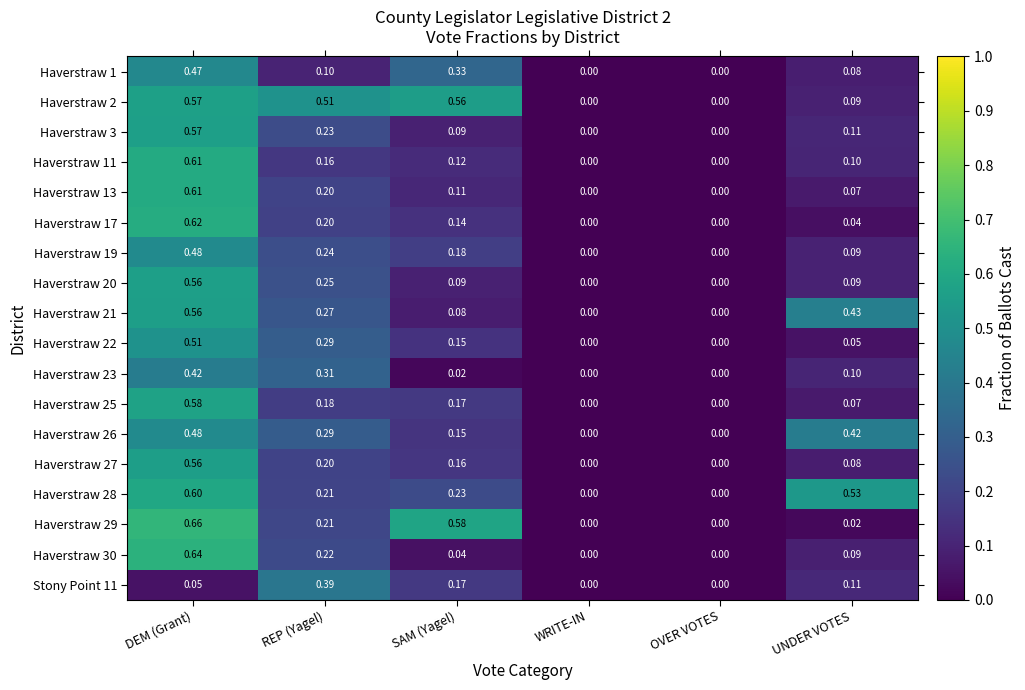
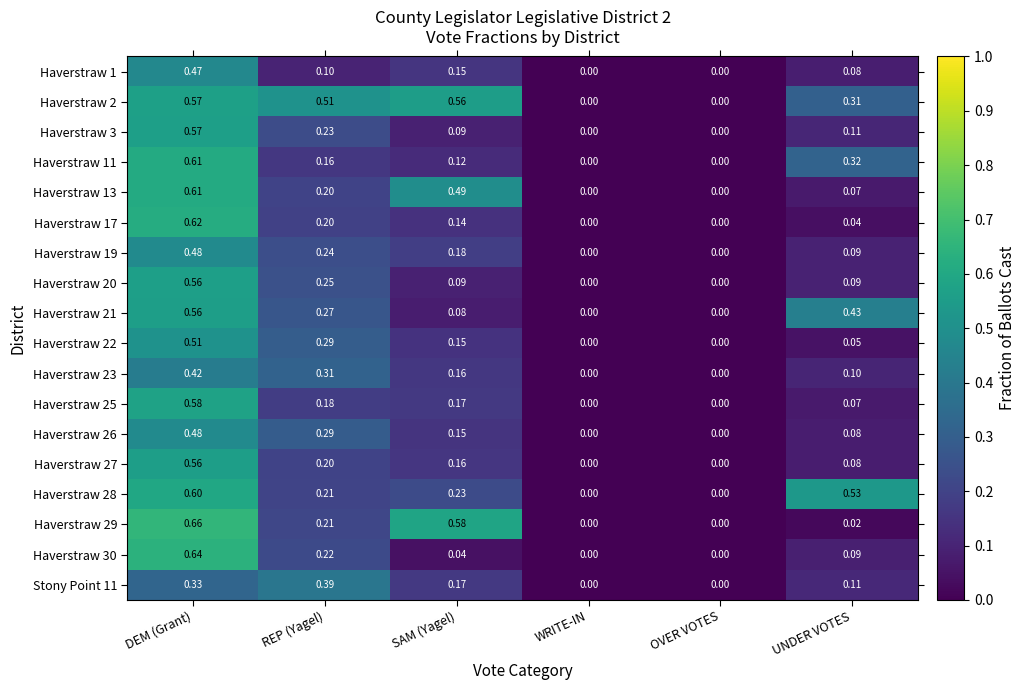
Haverstraw 1, SAM (Yagel): 0.33 -> 0.15
Haverstraw 2, UNDER VOTES: 0.09 -> 0.31
Haverstraw 11, UNDER VOTES: 0.10 -> 0.32
Haverstraw 13, SAM (Yagel): 0.11 -> 0.49
Haverstraw 23, SAM (Yagel): 0.02 -> 0.16
Haverstraw 26, UNDER VOTES: 0.42 -> 0.08
Stony Point 11, DEM (Grant): 0.05 -> 0.33
